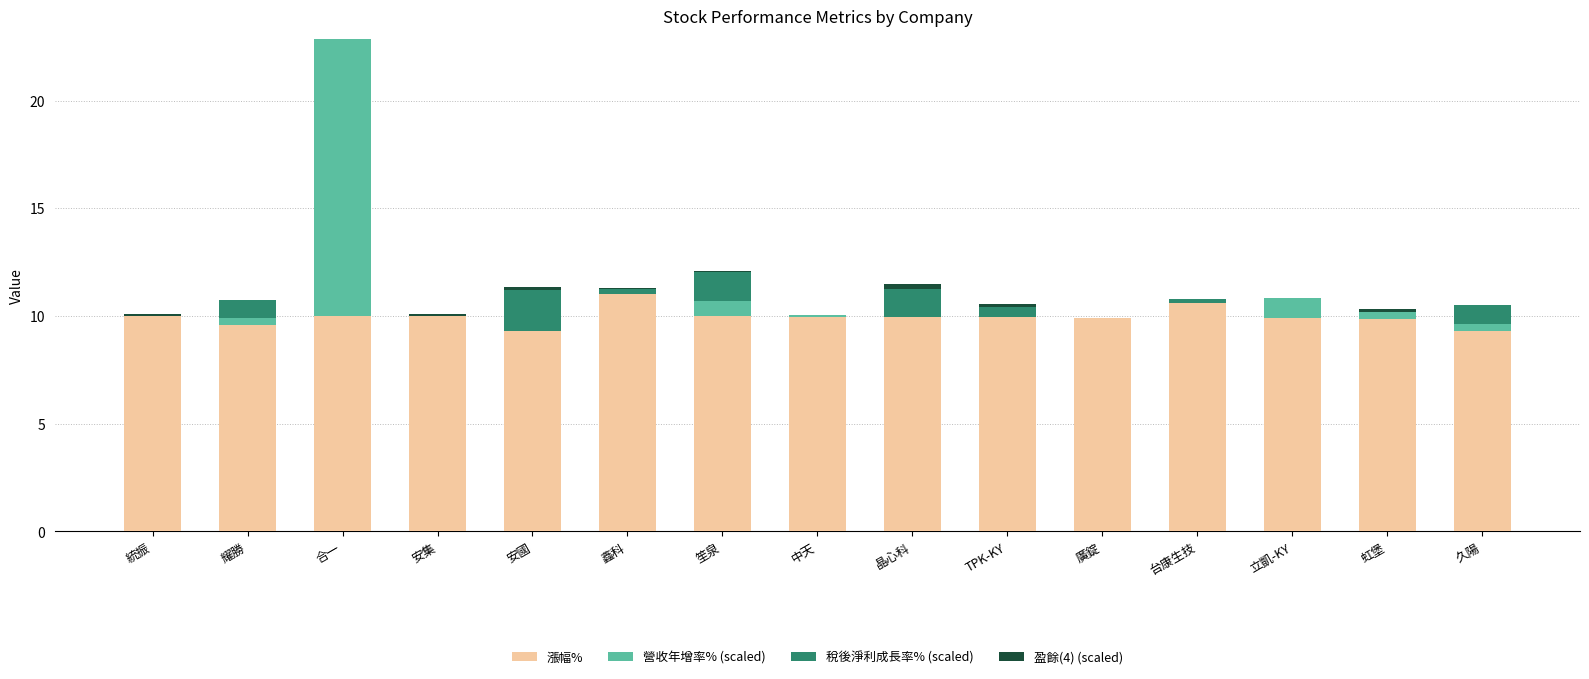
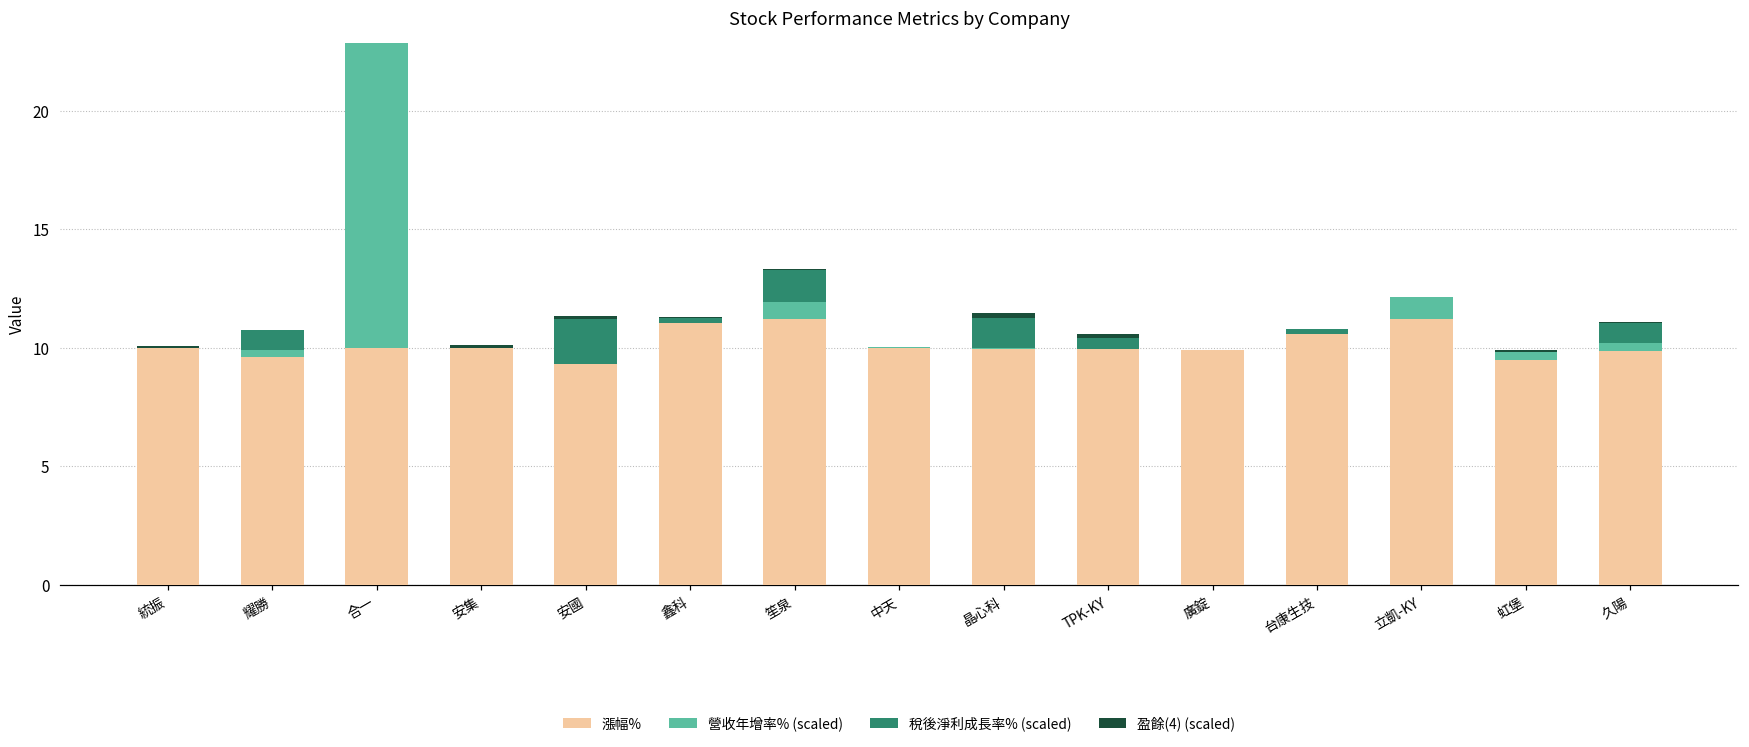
漲幅%, 笙泉: 10.0 -> 11.2
漲幅%, 立凱-KY: 9.9 -> 11.2
漲幅%, 虹堡: 9.9 -> 9.5
漲幅%, 久陽: 9.3 -> 9.9
